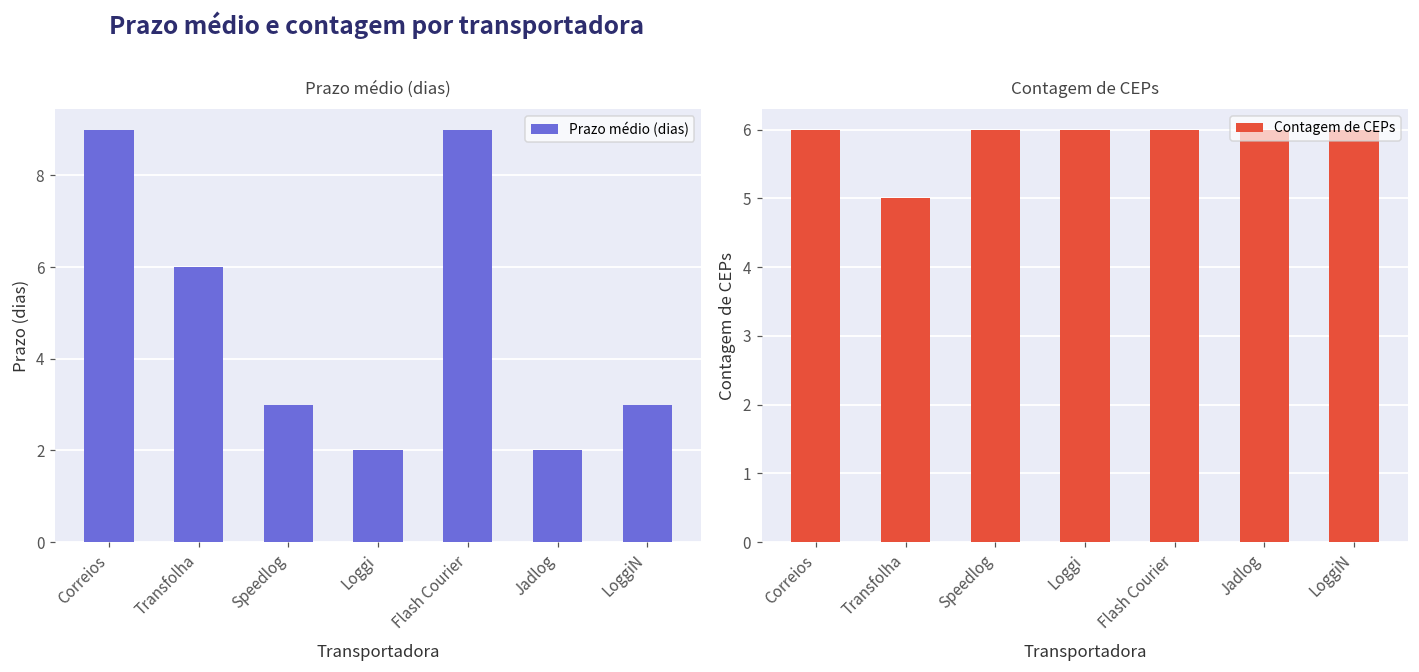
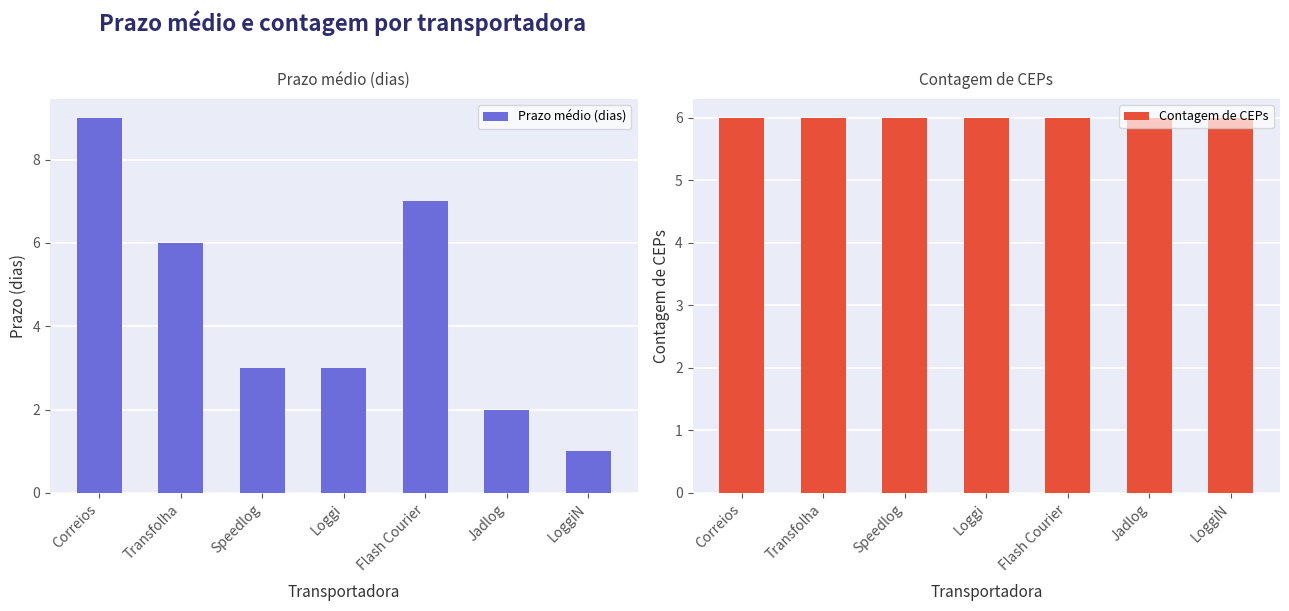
Prazo médio (dias), Loggi: 2 -> 3
Prazo médio (dias), Flash Courier: 9 -> 7
Prazo médio (dias), LoggiN: 3 -> 1
Contagem de CEPs, Transfolha: 5 -> 6
